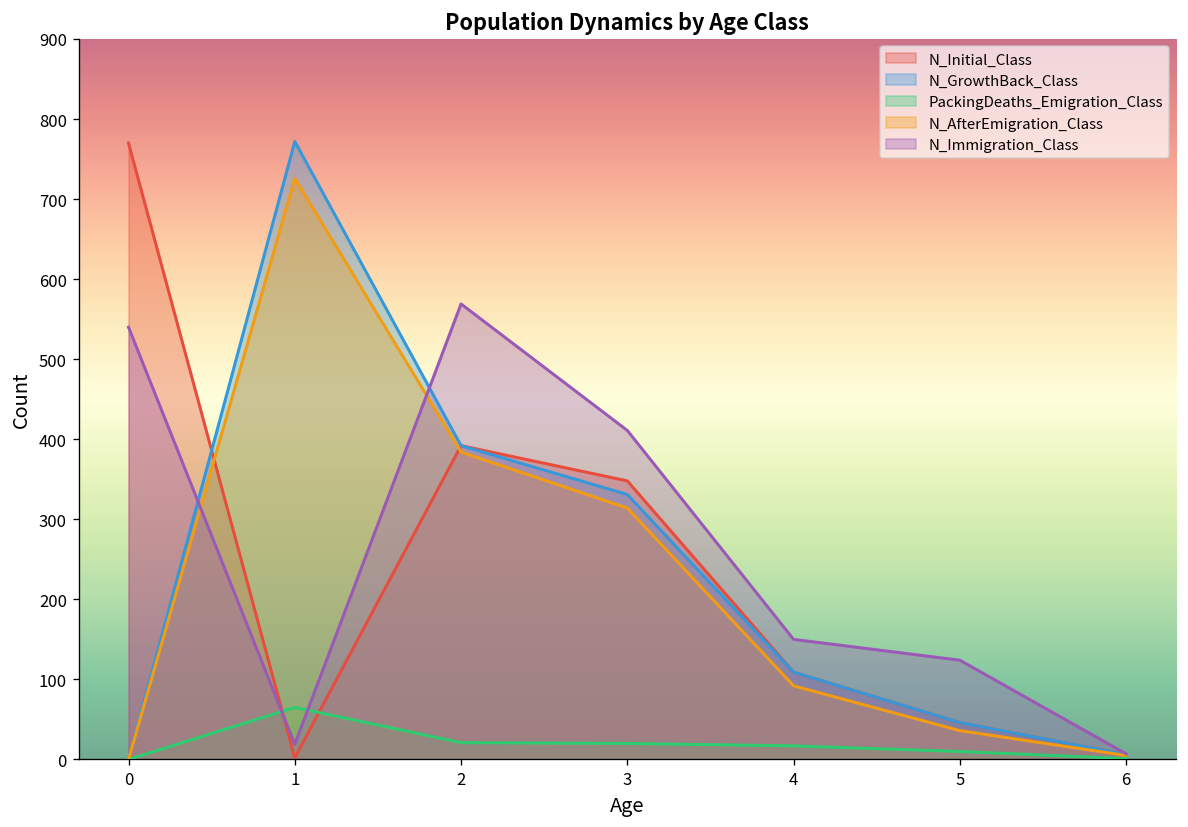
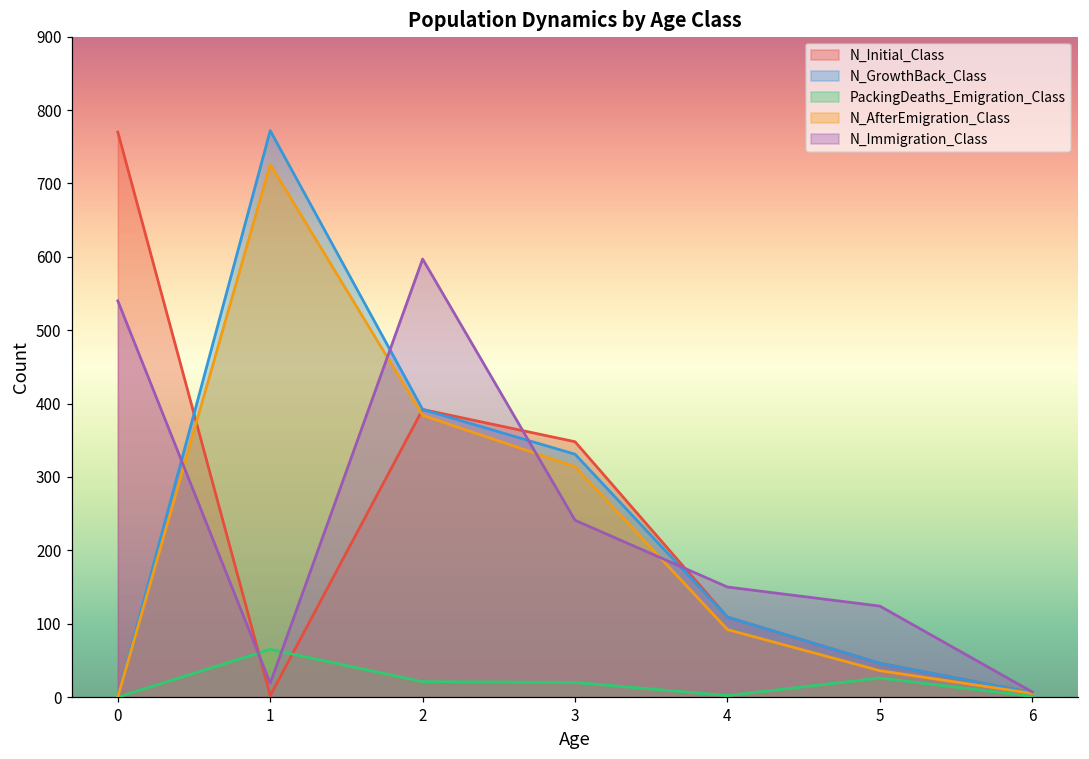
N_Immigration_Class, 2: 570 -> 600
N_Immigration_Class, 3: 410 -> 240
PackingDeaths_Emigration_Class, 4: 20 -> 0
PackingDeaths_Emigration_Class, 5: 10 -> 30
